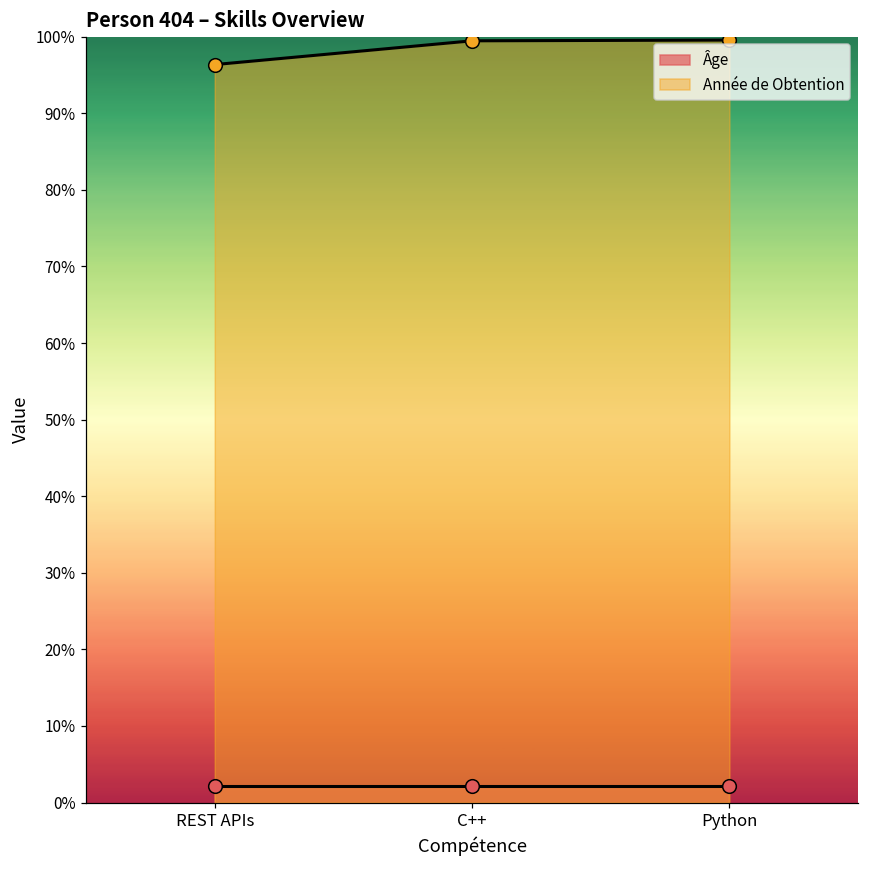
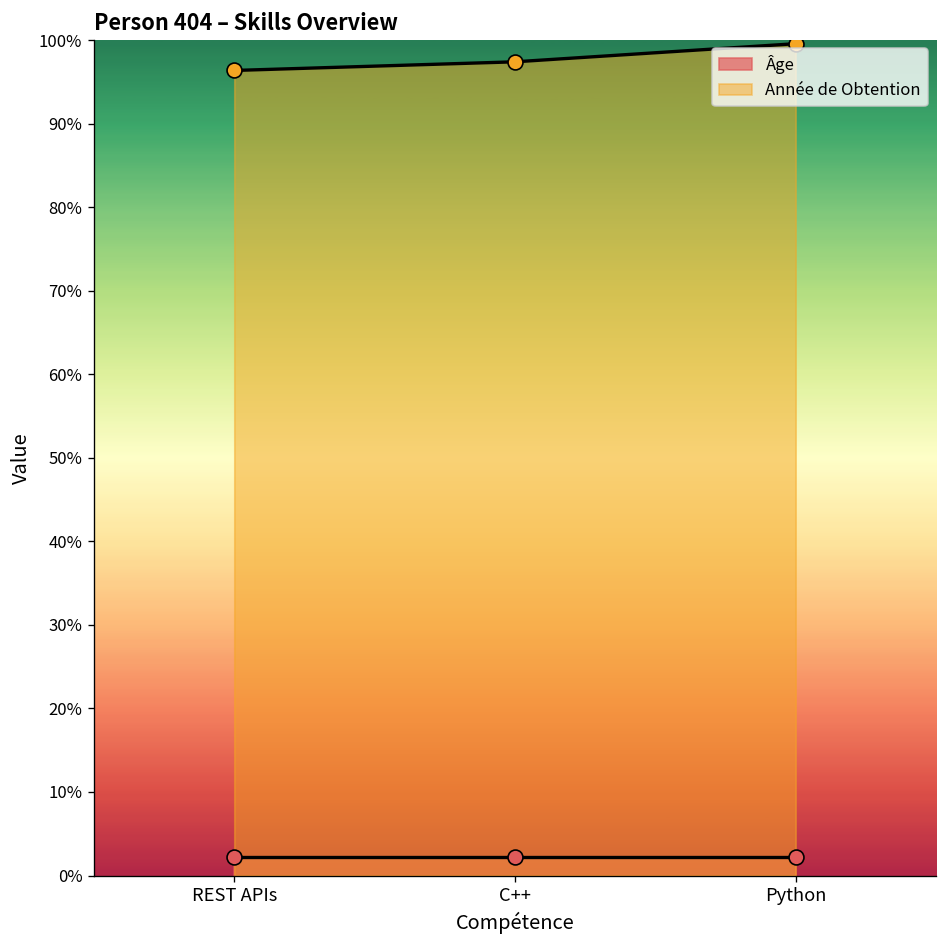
Année de Obtention, C++: 99% -> 97%
